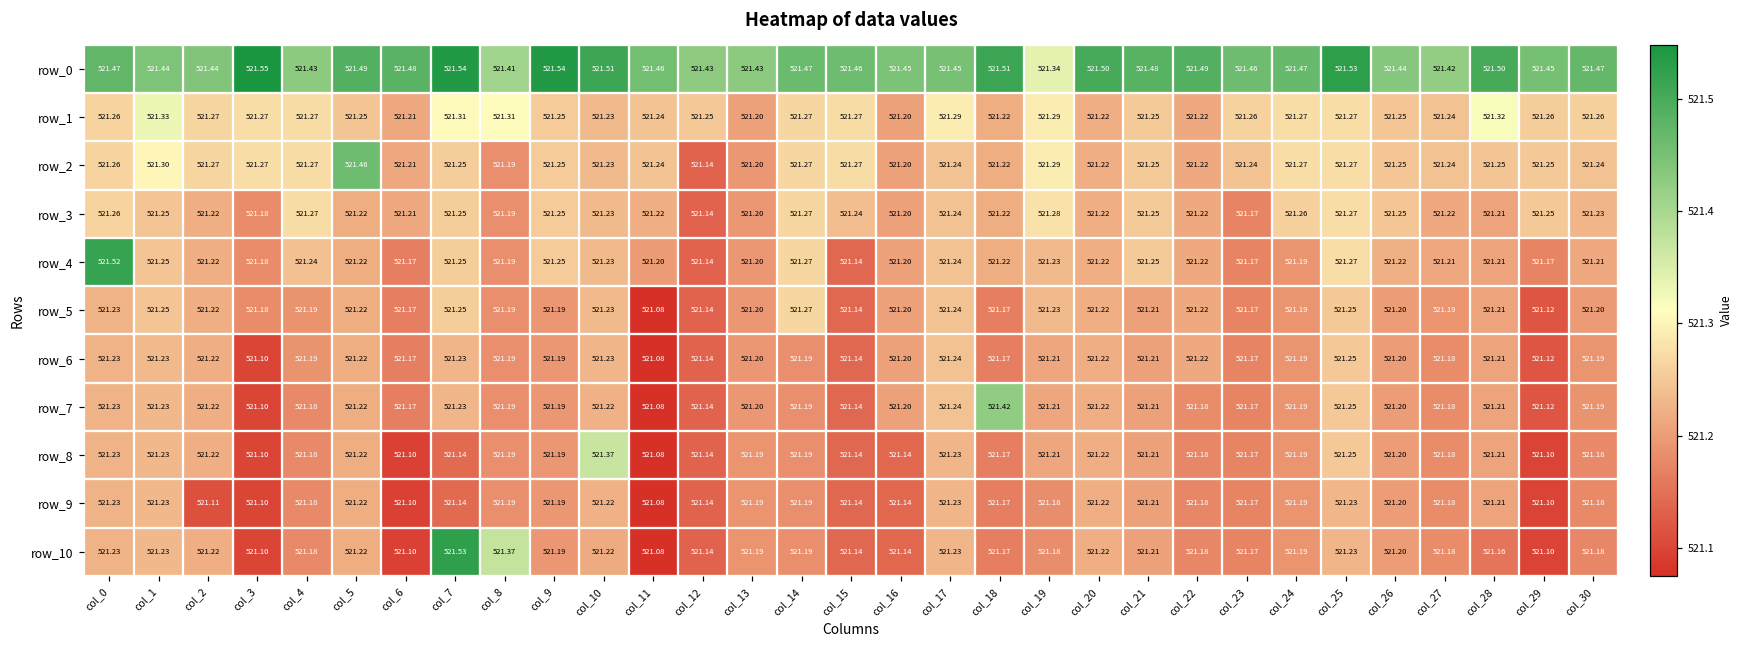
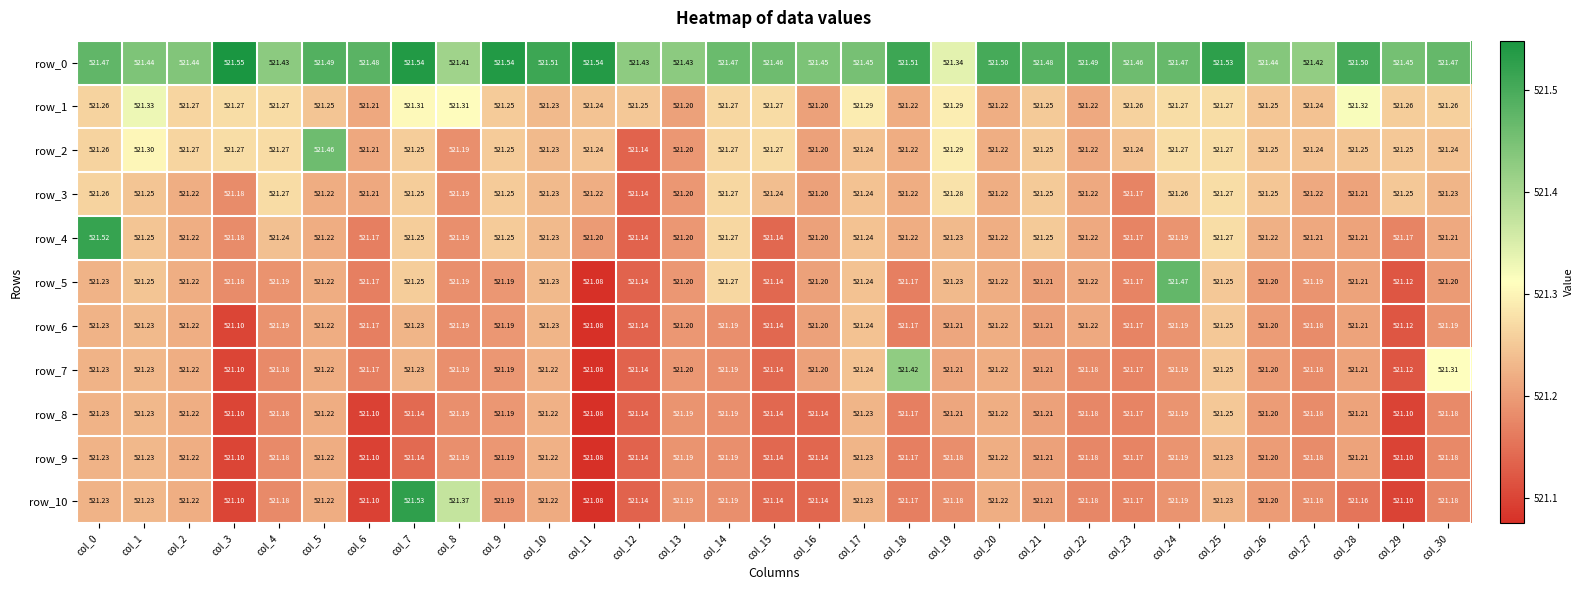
row_0, col_11: 521.46 -> 521.54
row_5, col_24: 521.19 -> 521.47
row_7, col_30: 521.19 -> 521.31
row_8, col_10: 521.37 -> 521.22
row_9, col_2: 521.11 -> 521.22
